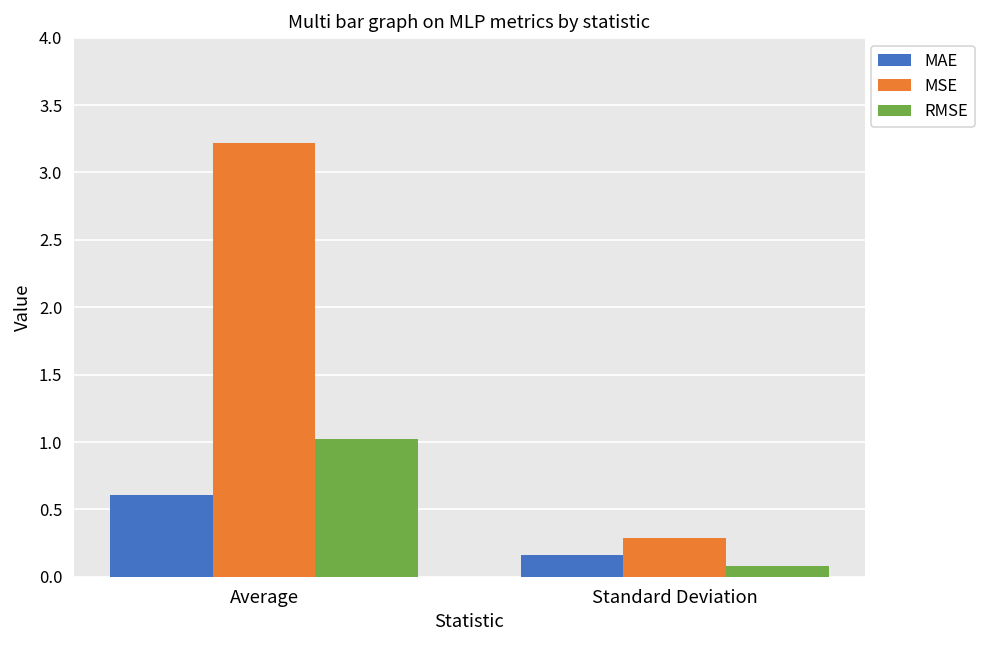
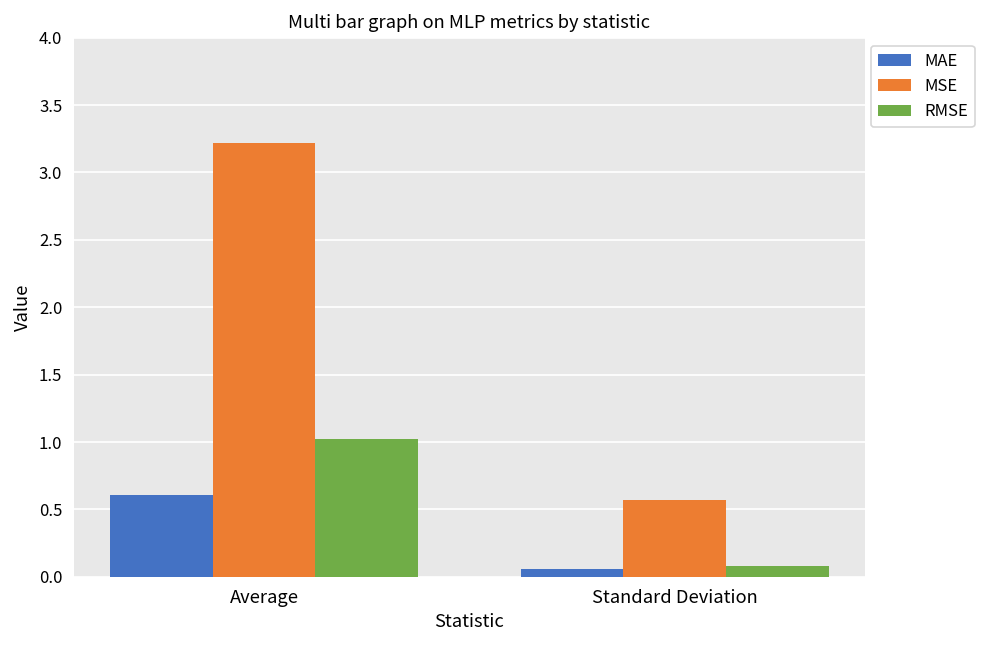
MAE, Standard Deviation: 0.16 -> 0.06
MSE, Standard Deviation: 0.29 -> 0.57
